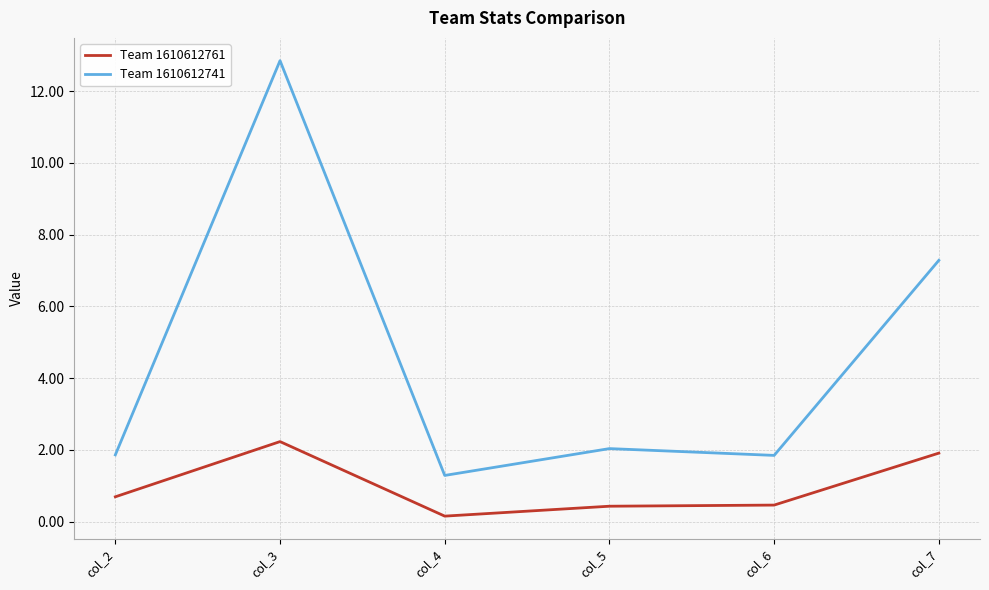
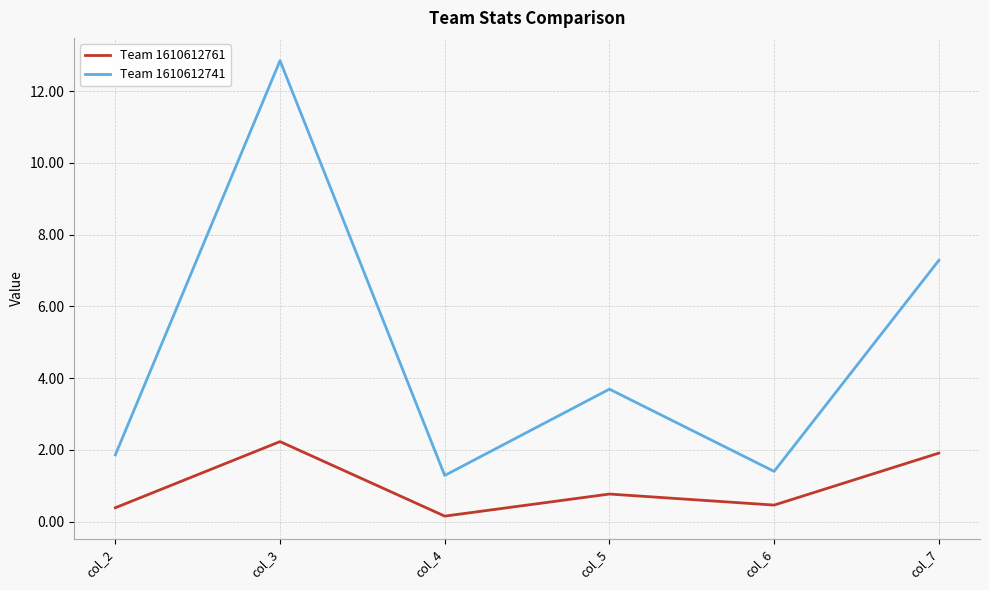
Team 1610612761, col_2: 0.7 -> 0.4
Team 1610612761, col_5: 0.4 -> 0.8
Team 1610612741, col_5: 2.0 -> 3.7
Team 1610612741, col_6: 1.8 -> 1.4
